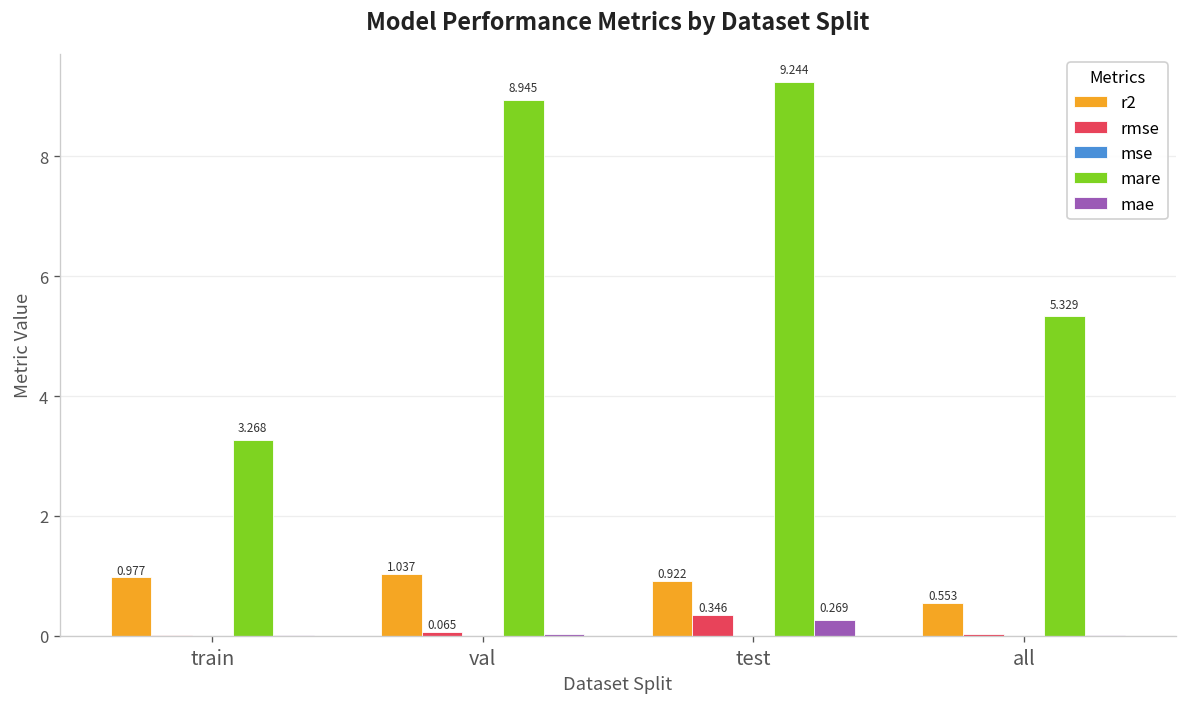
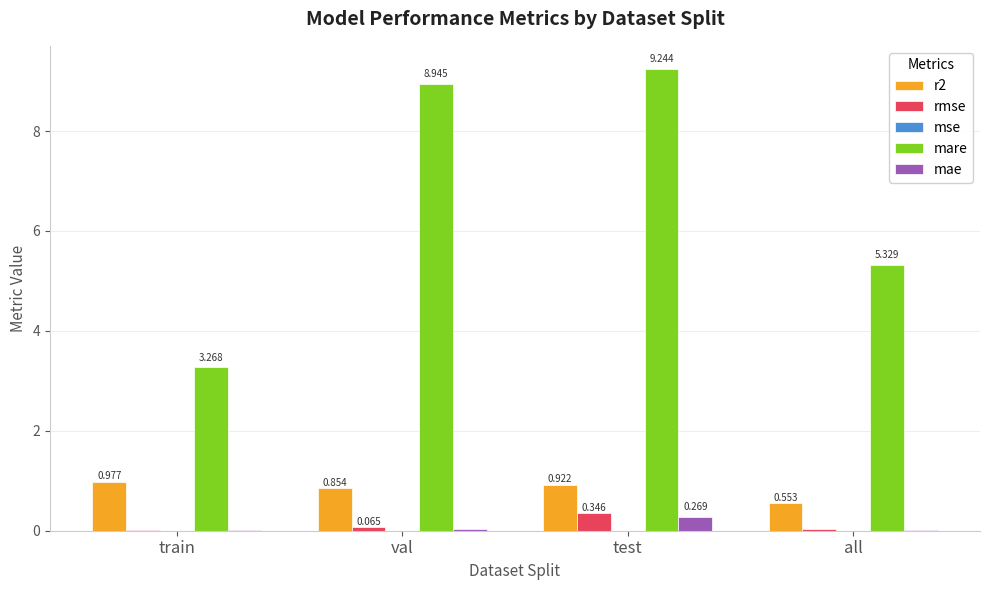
r2, val: 1.037 -> 0.854
